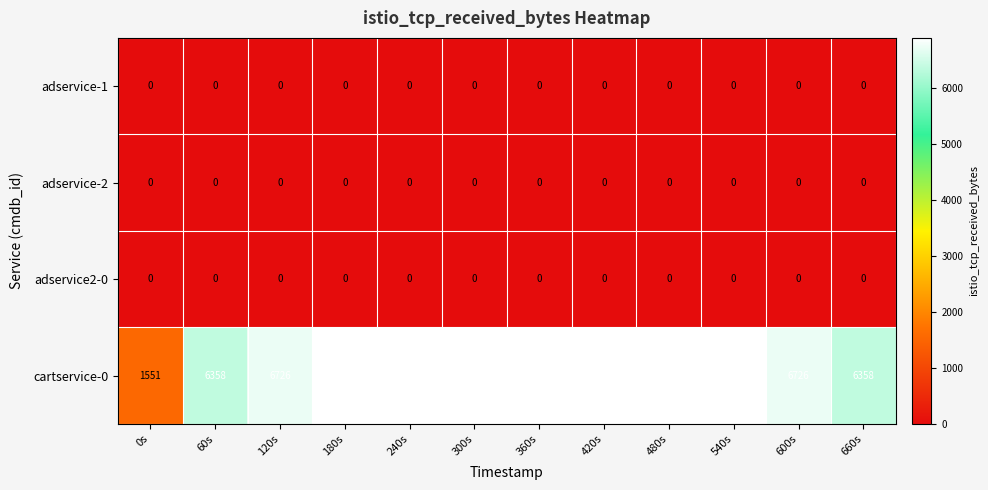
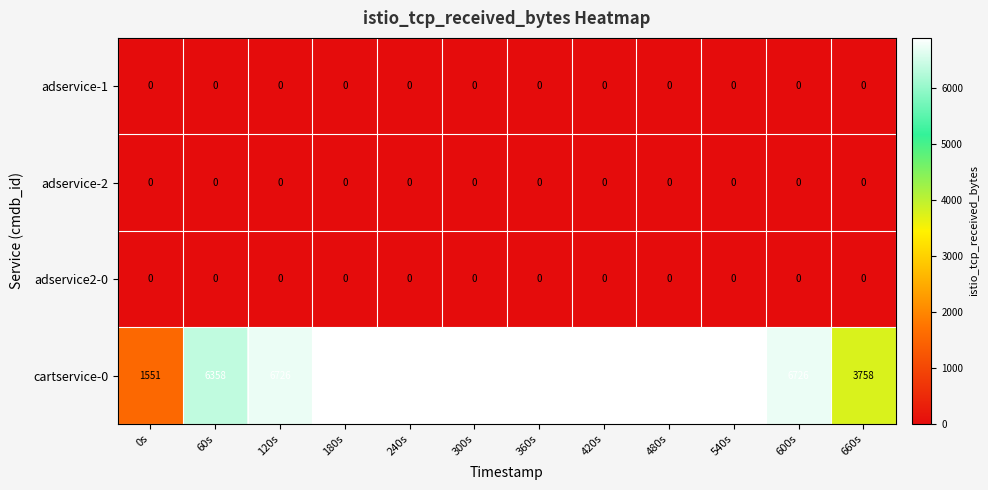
cartservice-0, 660s: 6358 -> 3758
